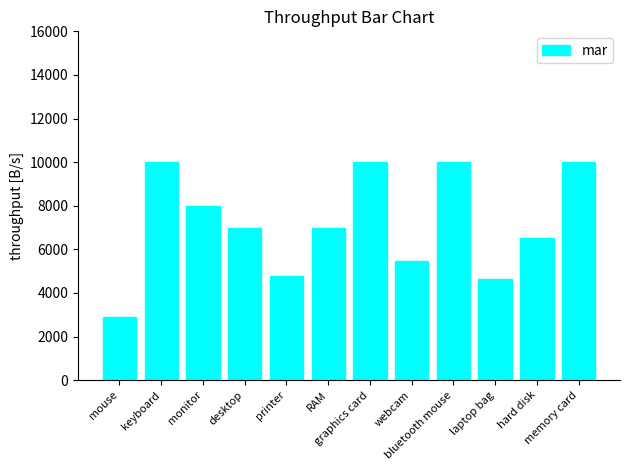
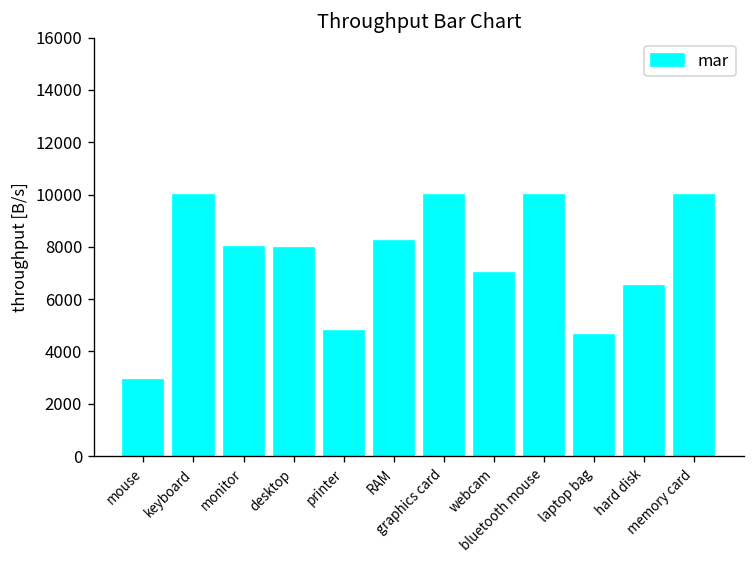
desktop: 7000 -> 8000
RAM: 7000 -> 8200
webcam: 5500 -> 7000
